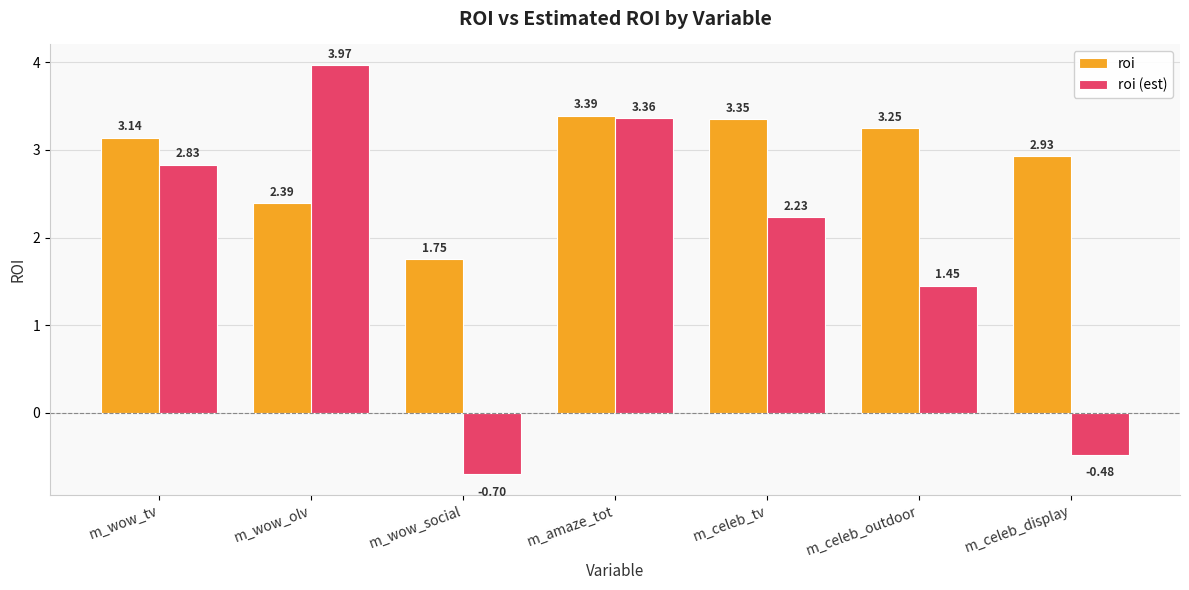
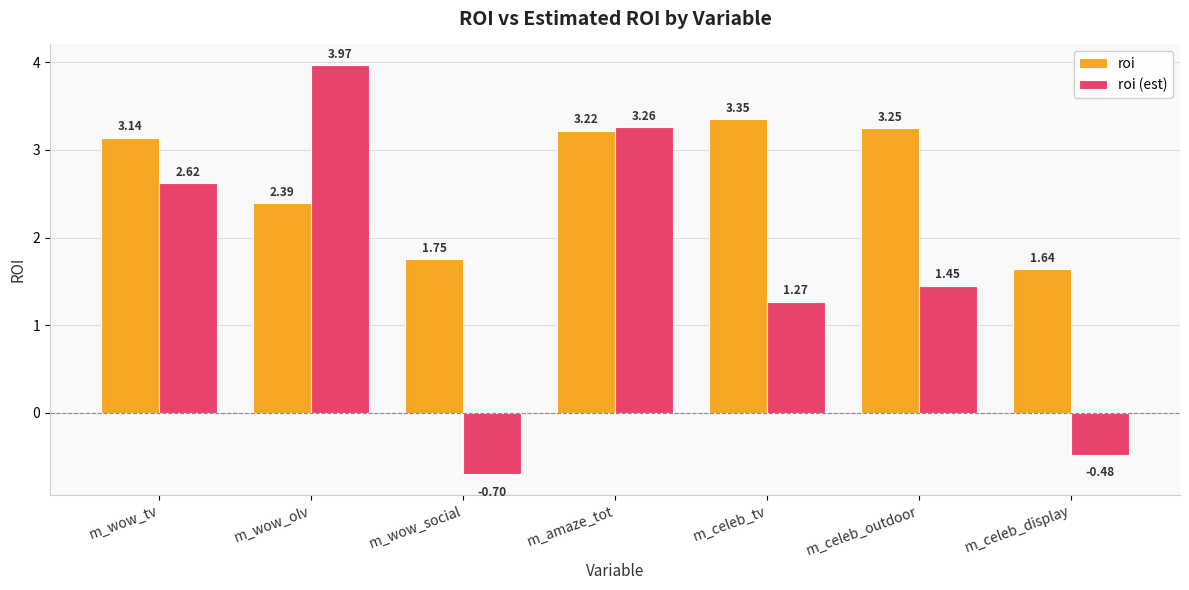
roi (est), m_wow_tv: 2.83 -> 2.62
roi, m_amaze_tot: 3.39 -> 3.22
roi (est), m_amaze_tot: 3.36 -> 3.26
roi (est), m_celeb_tv: 2.23 -> 1.27
roi, m_celeb_display: 2.93 -> 1.64
